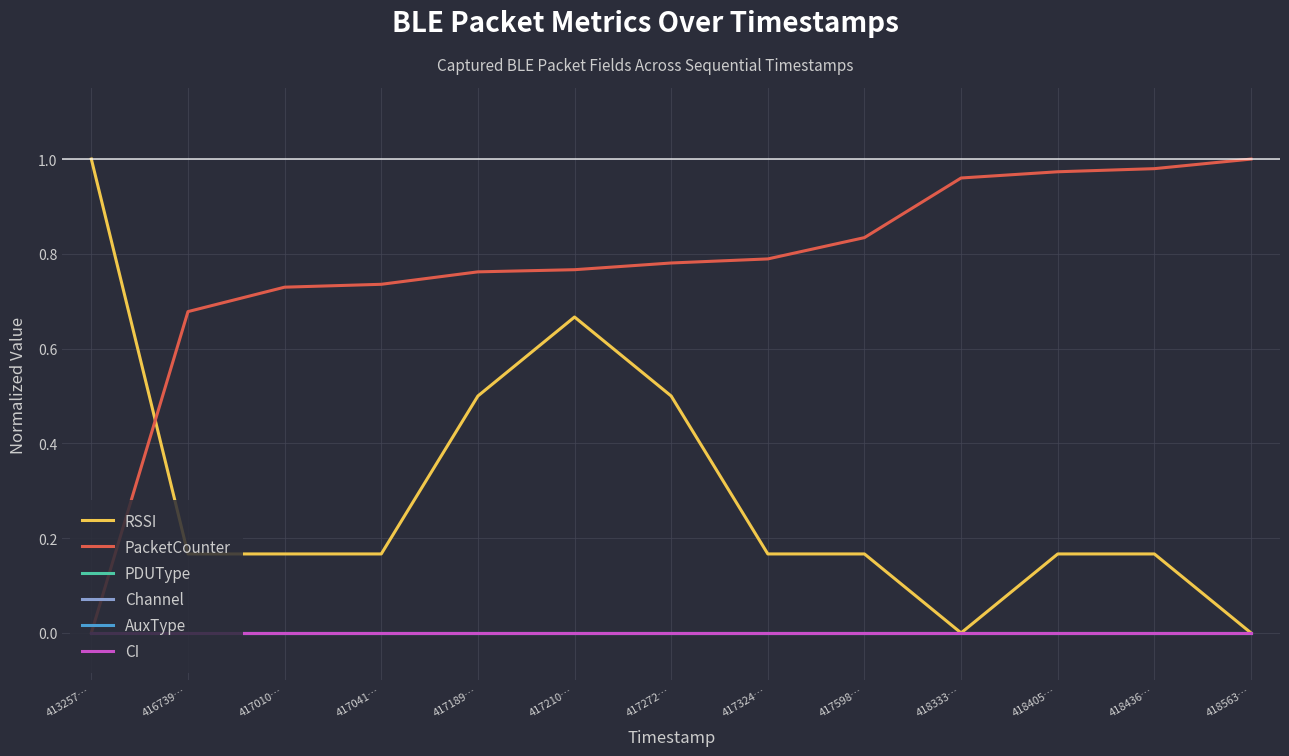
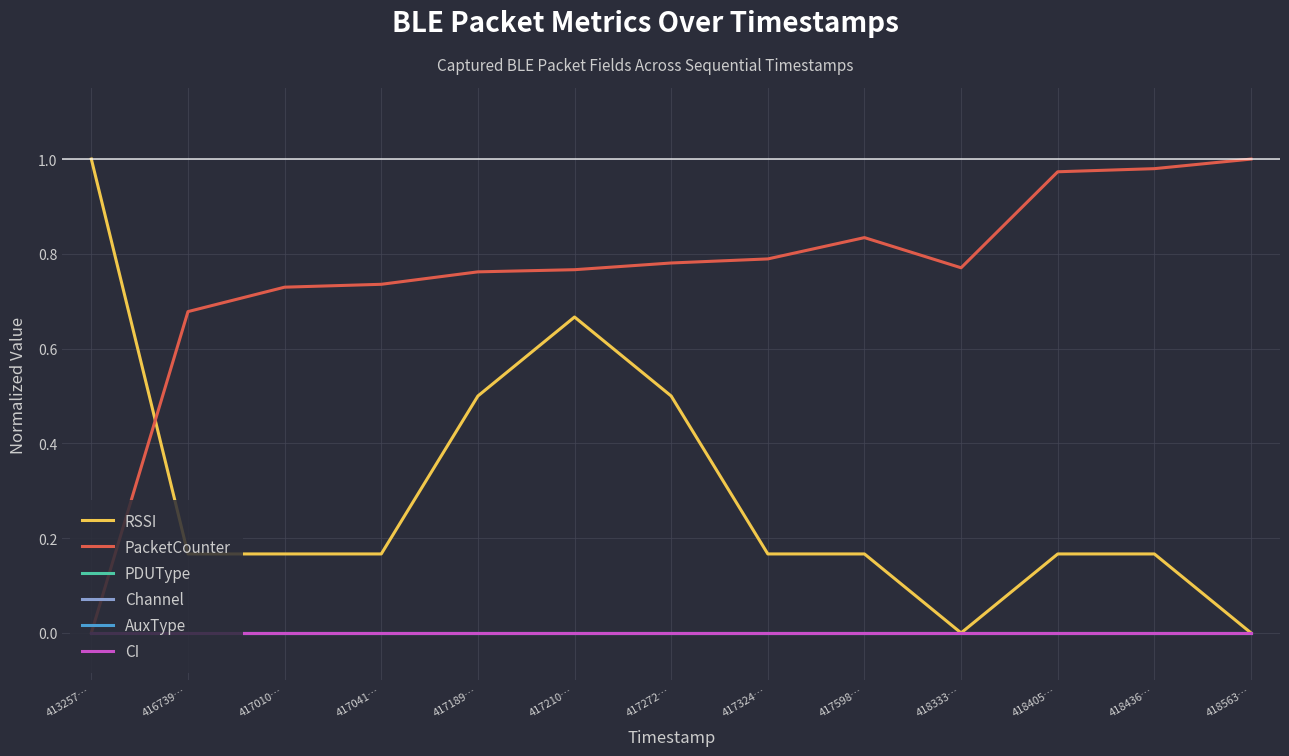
PacketCounter, 418333…: 0.96 -> 0.77
